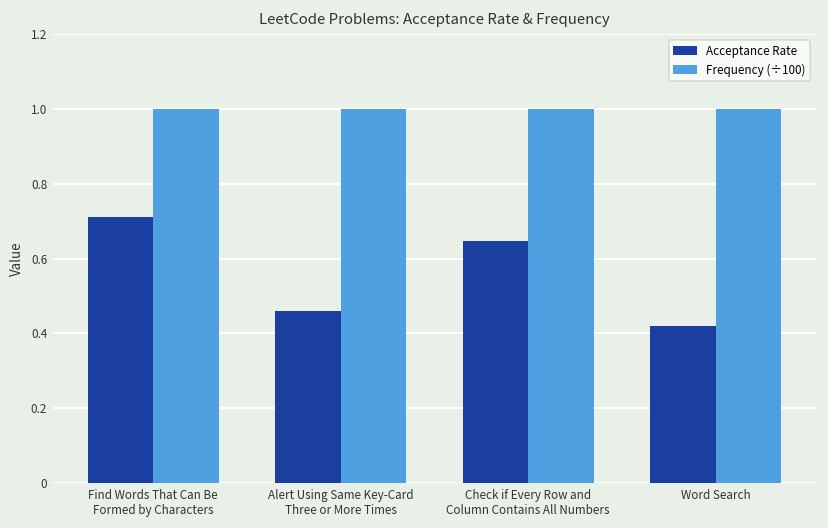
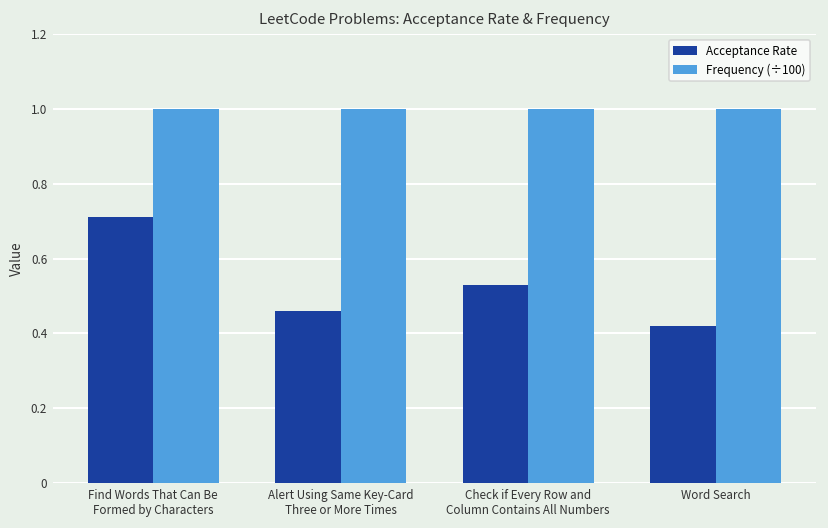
Acceptance Rate, Check if Every Row and Column Contains All Numbers: 0.65 -> 0.53
